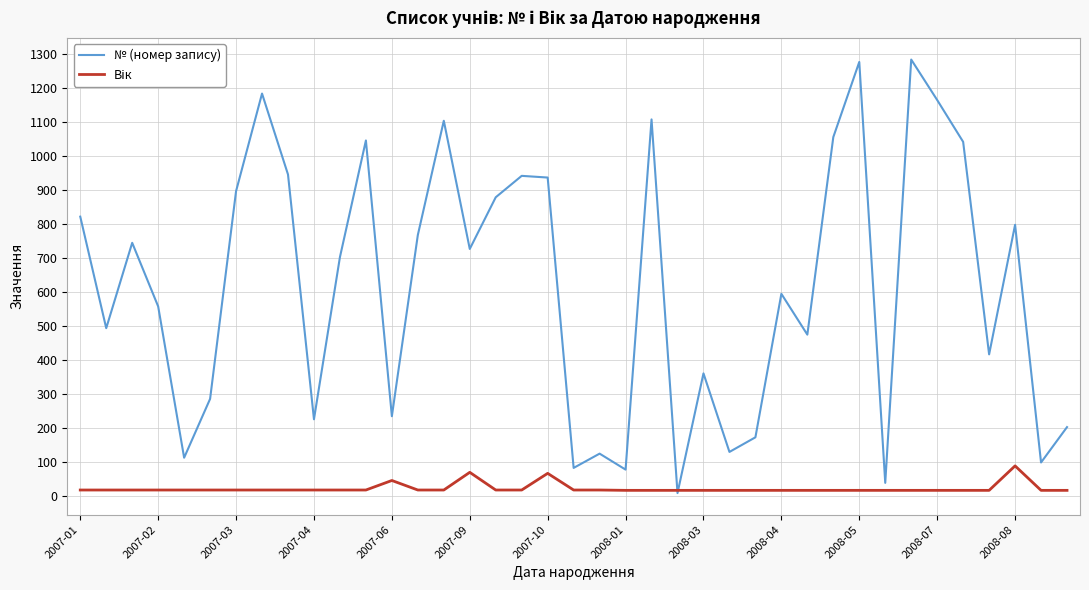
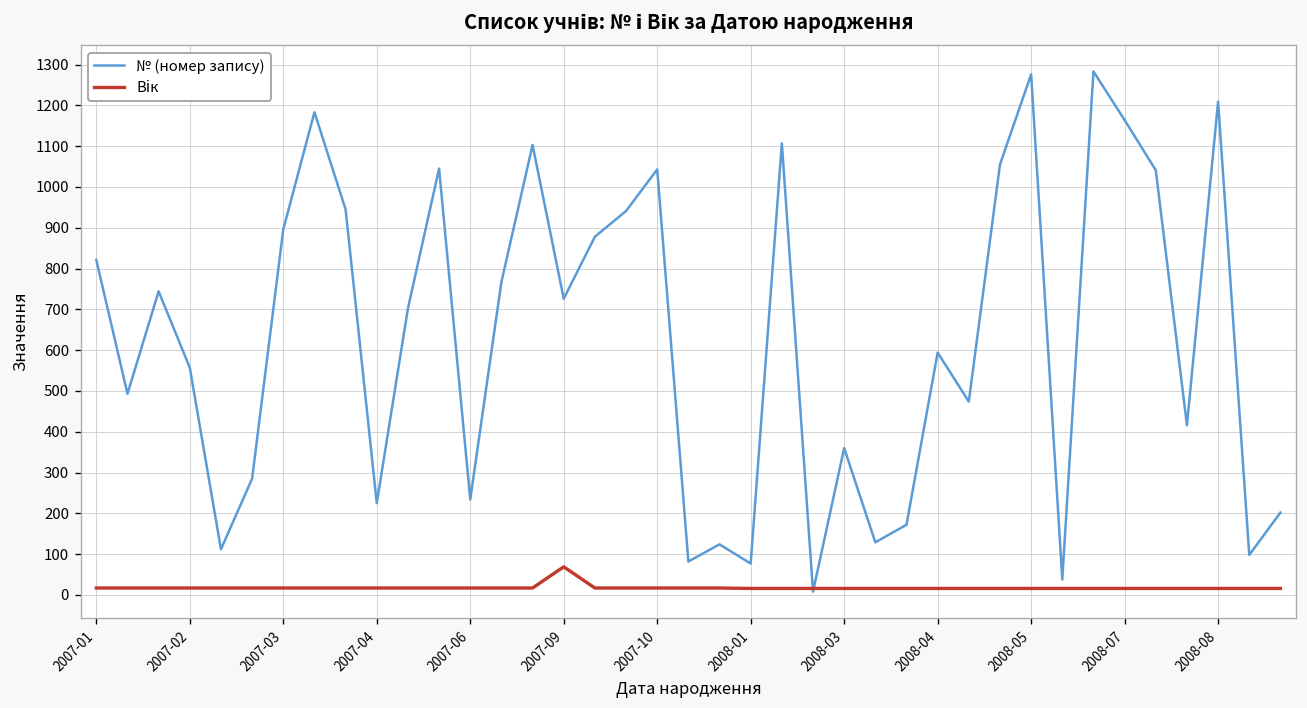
Вік, 2007-06: 50 -> 20
№ (номер запису), 2007-10: 940 -> 1040
Вік, 2007-10: 70 -> 20
№ (номер запису), 2008-08: 800 -> 1210
Вік, 2008-08: 90 -> 20
